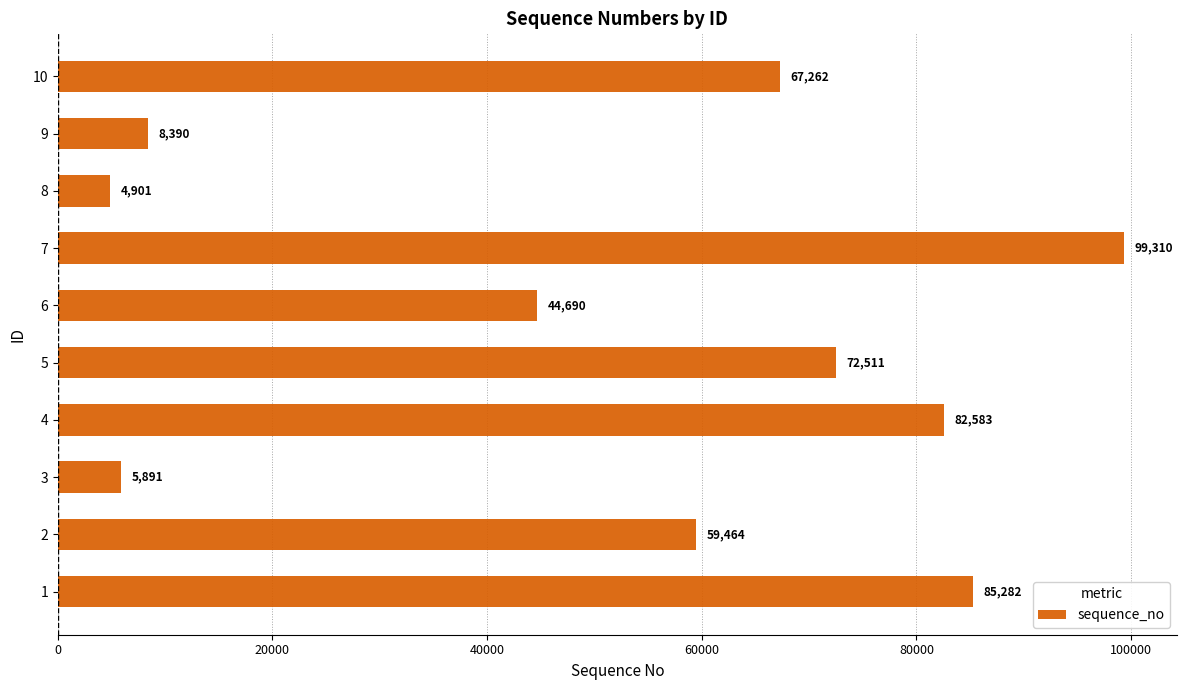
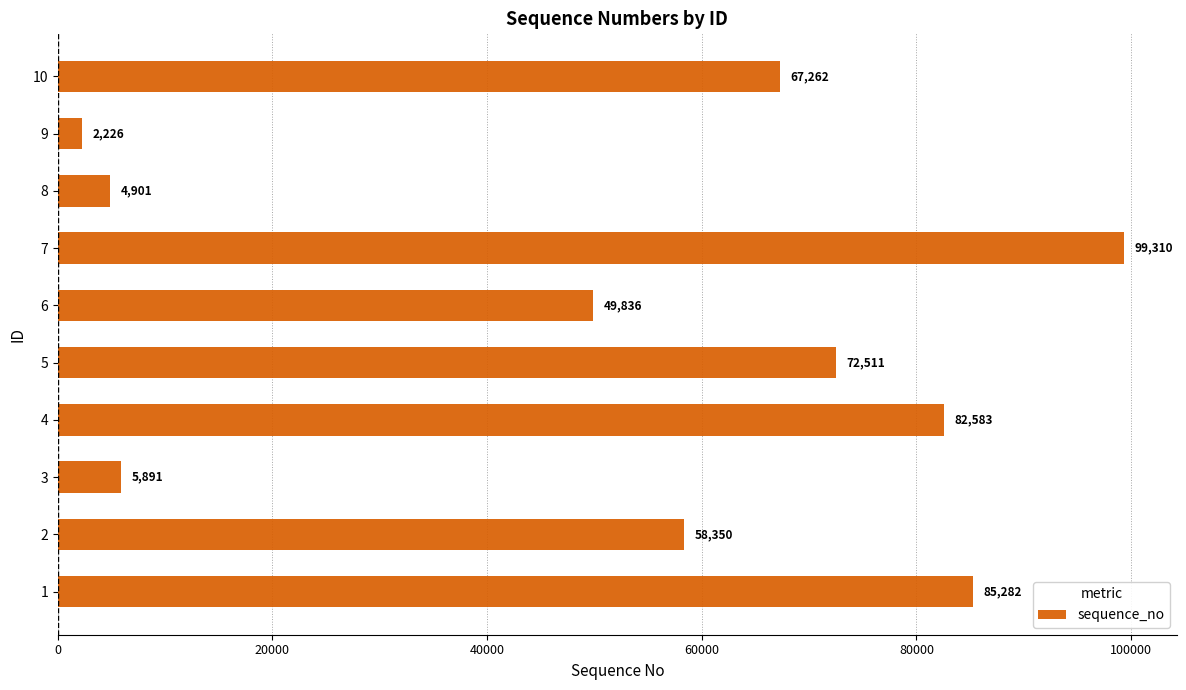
9: 8,390 -> 2,226
6: 44,690 -> 49,836
2: 59,464 -> 58,350
